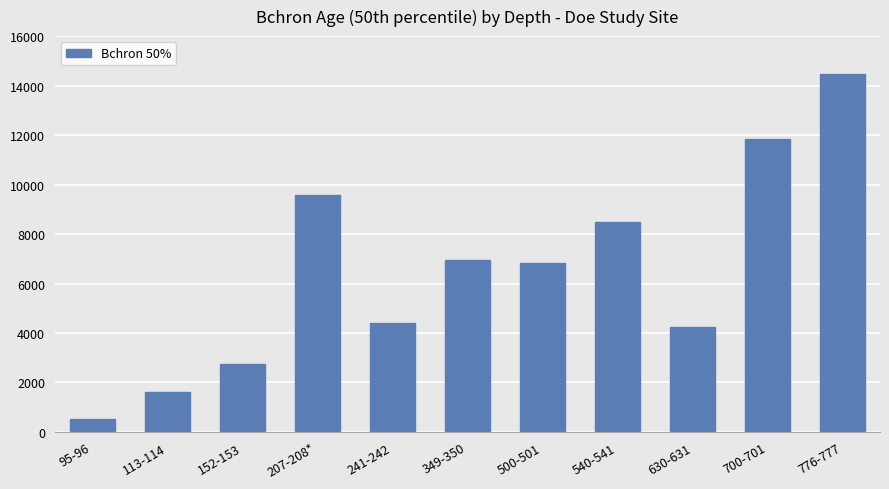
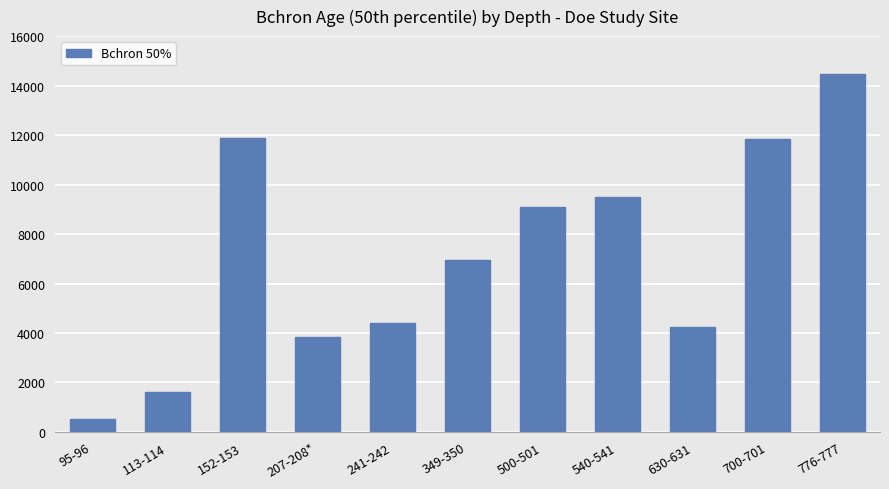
152-153: 2800 -> 11900
207-208*: 9600 -> 3900
500-501: 6800 -> 9100
540-541: 8500 -> 9500
